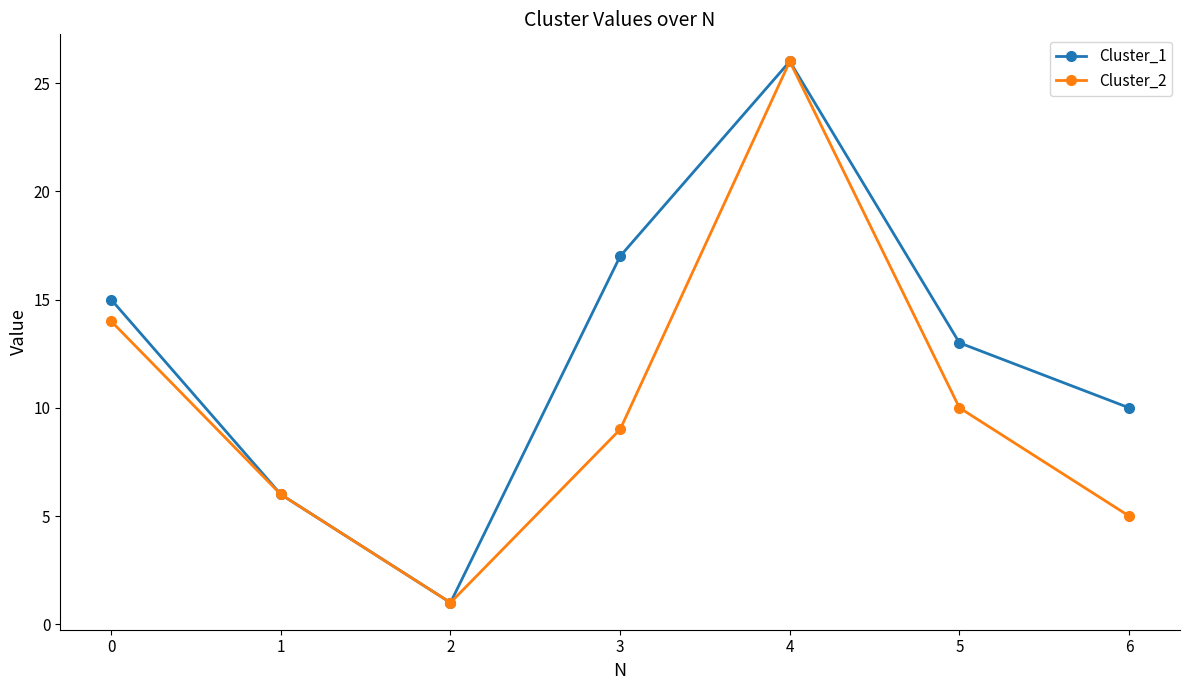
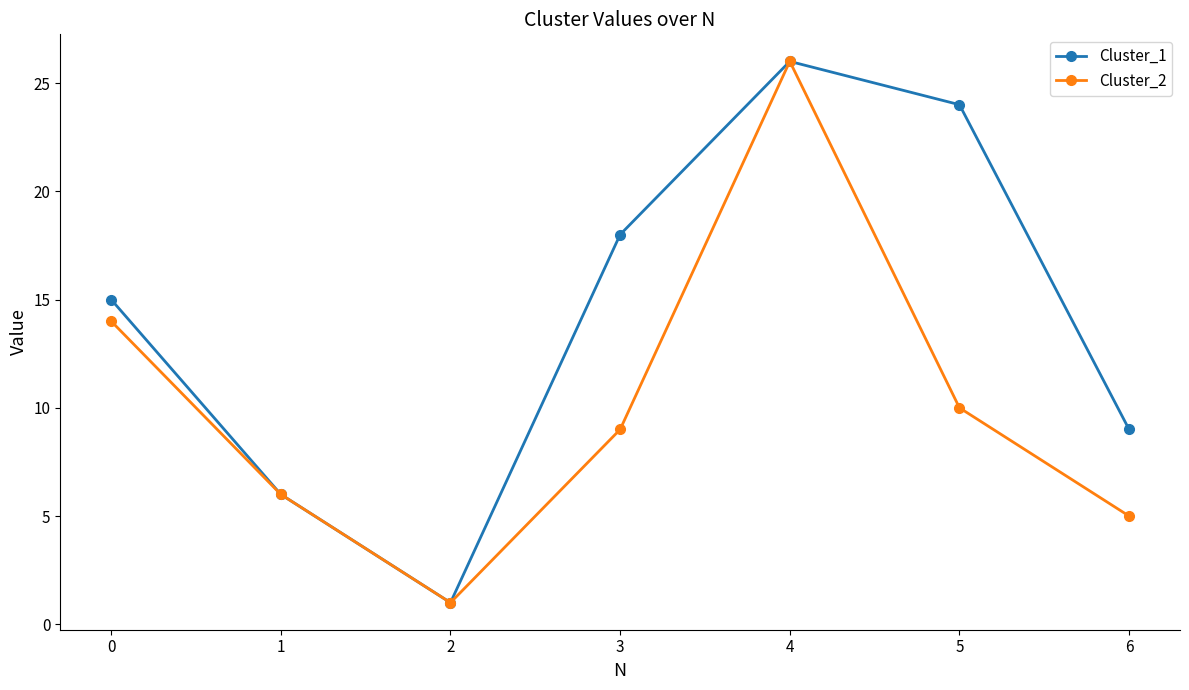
Cluster_1, 3: 17 -> 18
Cluster_1, 5: 13 -> 24
Cluster_1, 6: 10 -> 9
